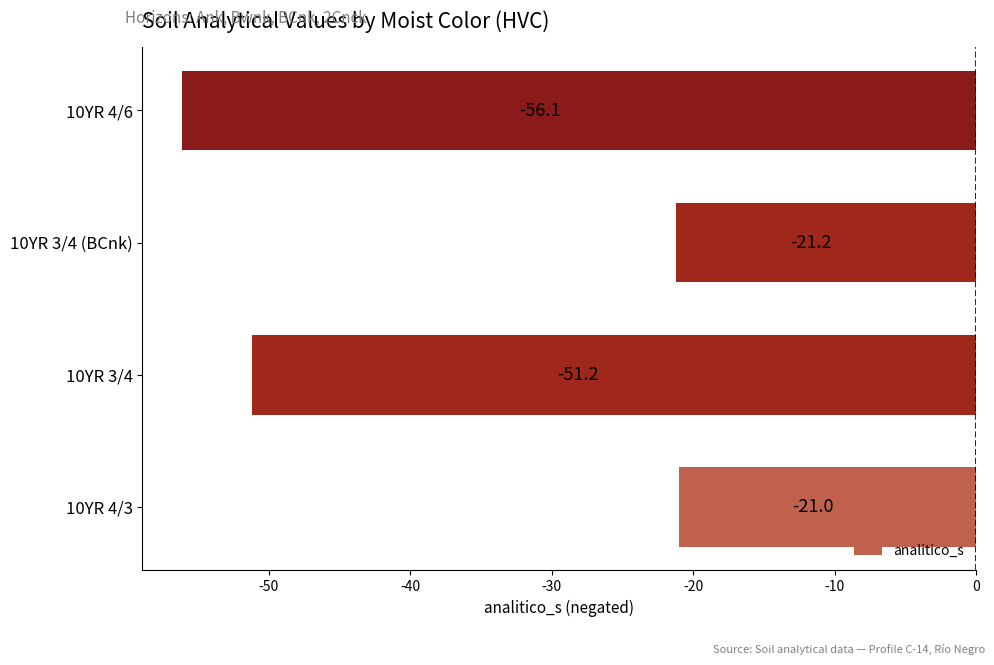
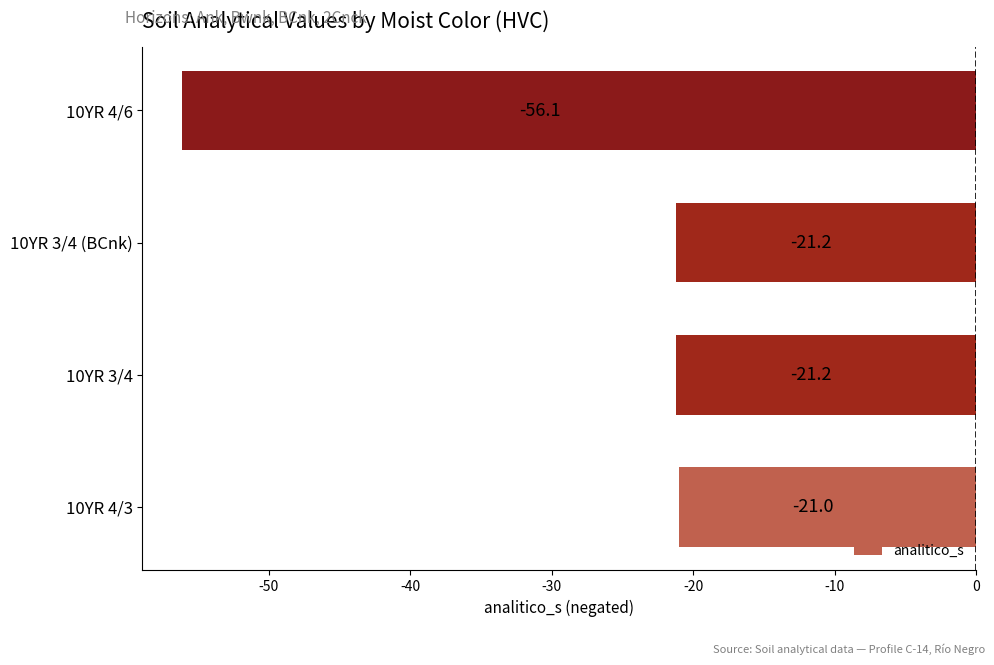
10YR 3/4: -51.2 -> -21.2
